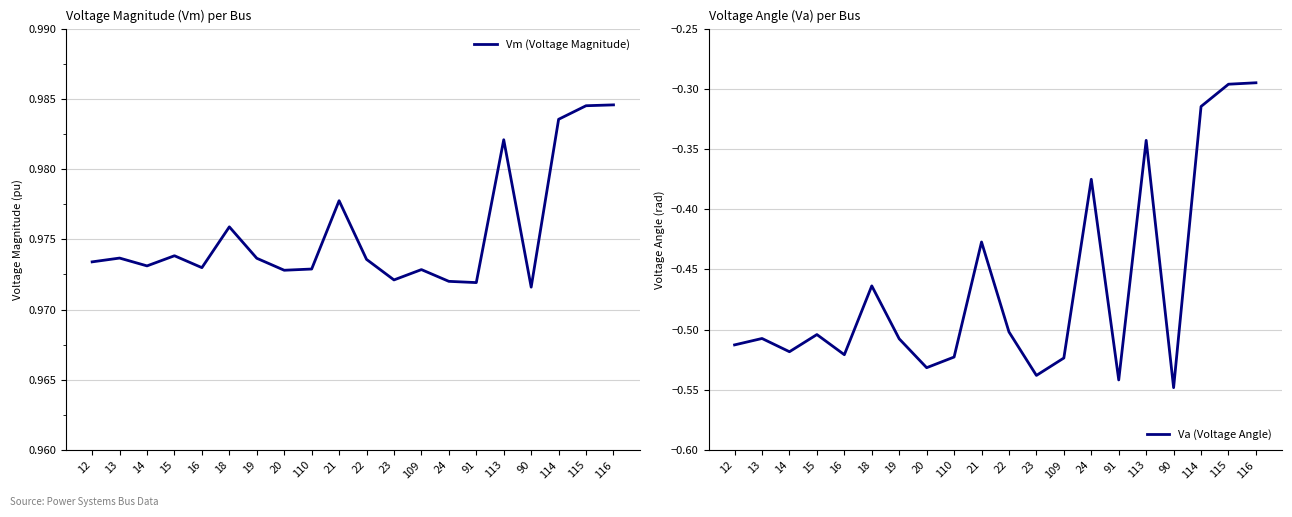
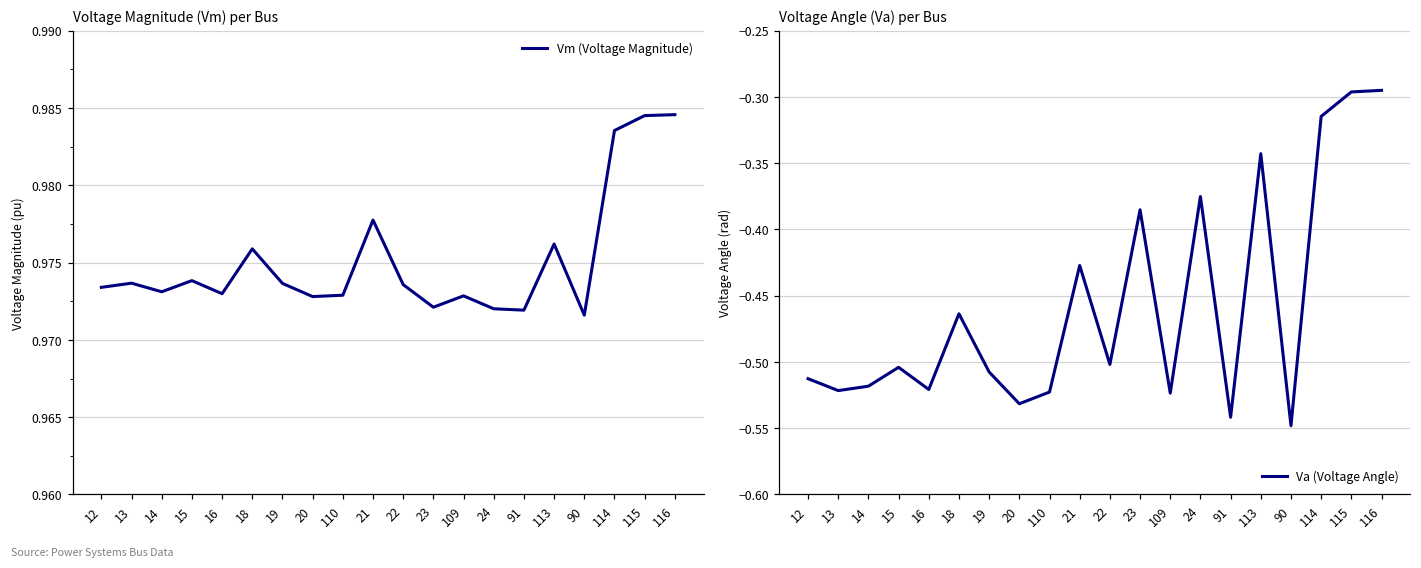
Voltage Magnitude (Vm) per Bus, 113: 0.9821 -> 0.9762
Voltage Angle (Va) per Bus, 13: -0.507 -> -0.522
Voltage Angle (Va) per Bus, 23: -0.538 -> -0.385
